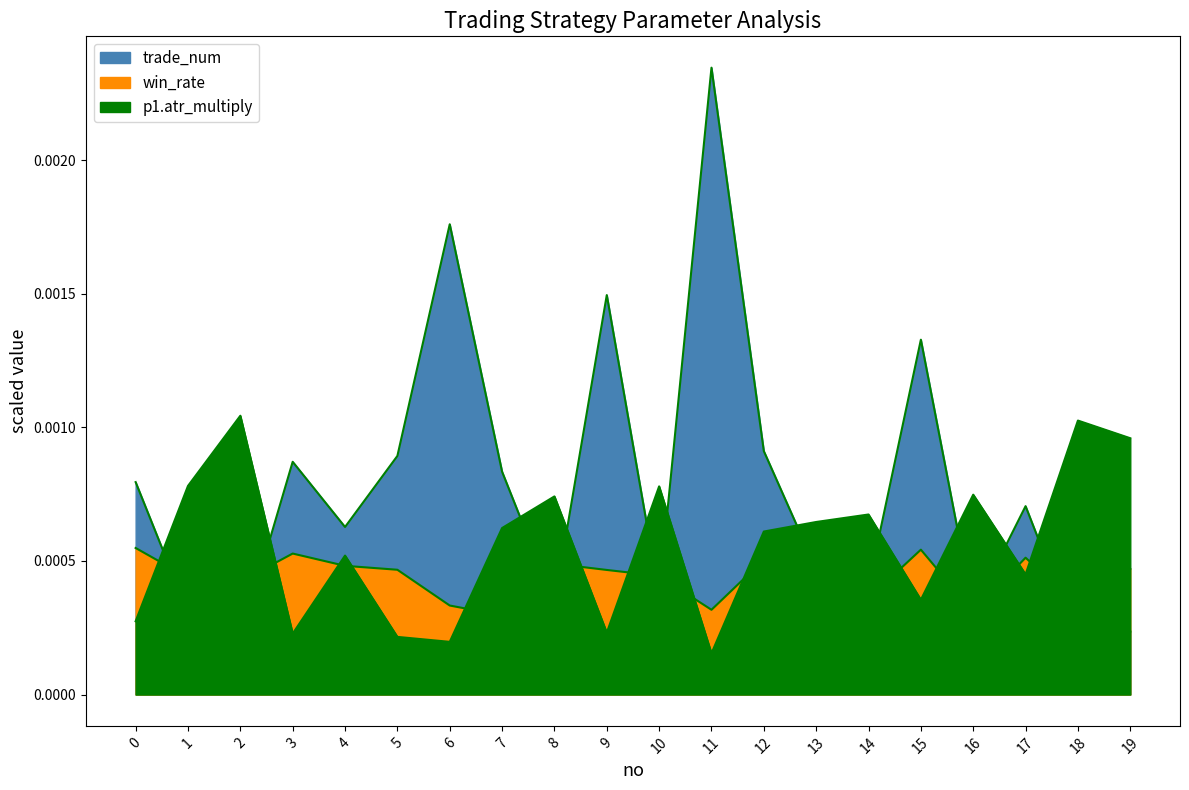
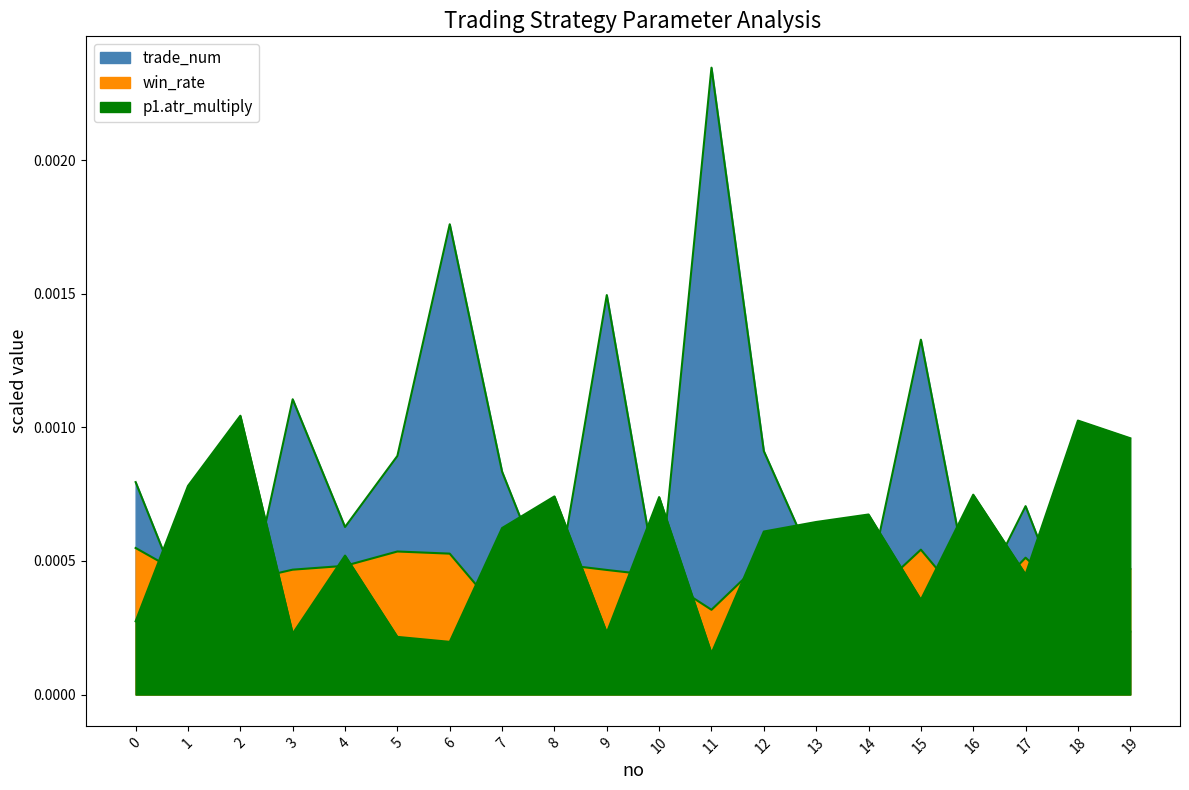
trade_num, 3: 0.00087 -> 0.00111
win_rate, 3: 0.00053 -> 0.00047
win_rate, 5: 0.00047 -> 0.00054
win_rate, 6: 0.00033 -> 0.00053
p1.atr_multiply, 10: 0.00078 -> 0.00074
